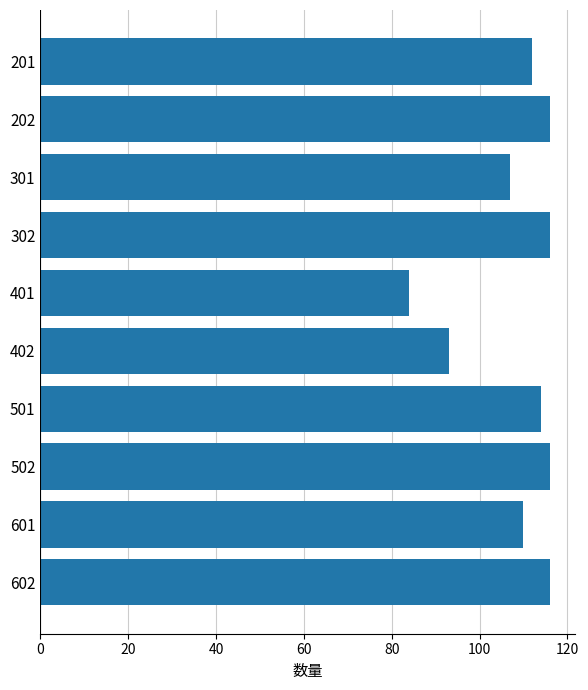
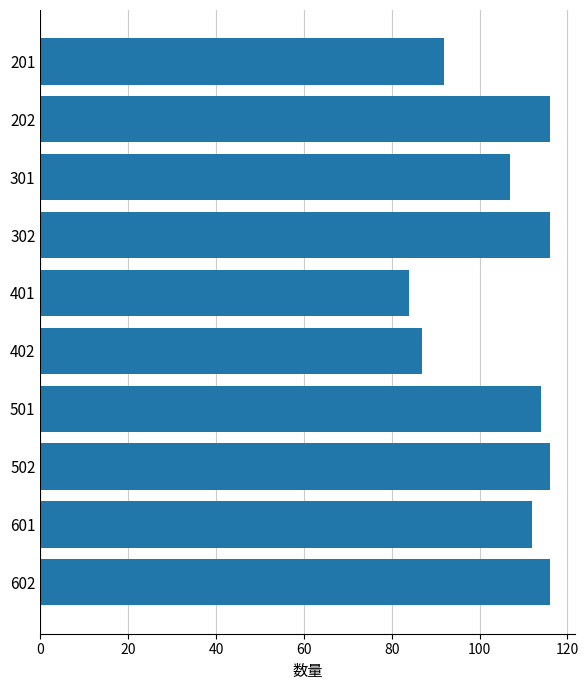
201: 112 -> 92
402: 93 -> 87
601: 110 -> 112
